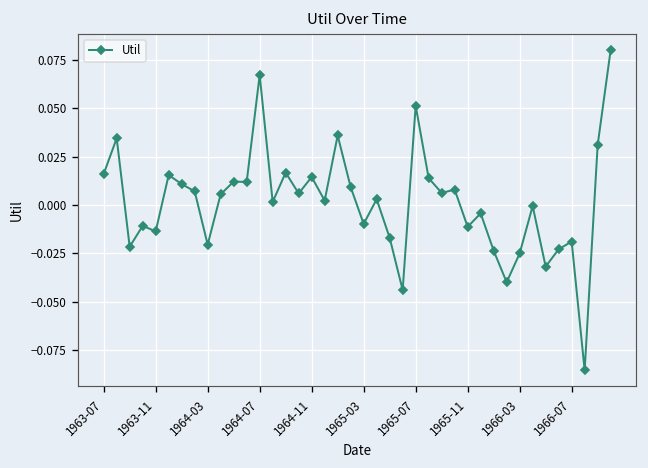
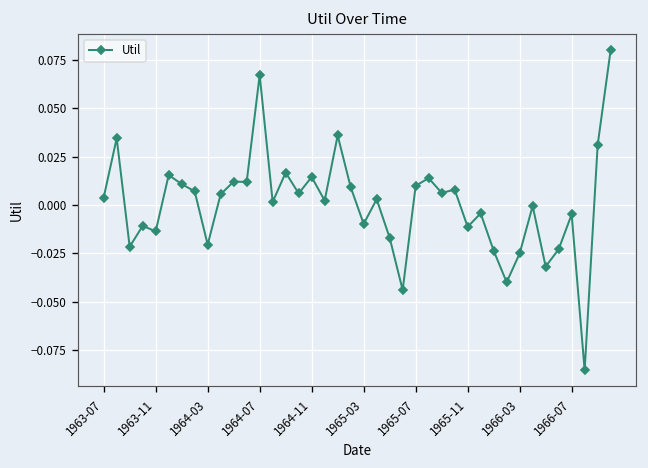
1963-07: 0.016 -> 0.004
1965-07: 0.051 -> 0.010
1966-07: -0.019 -> -0.005
